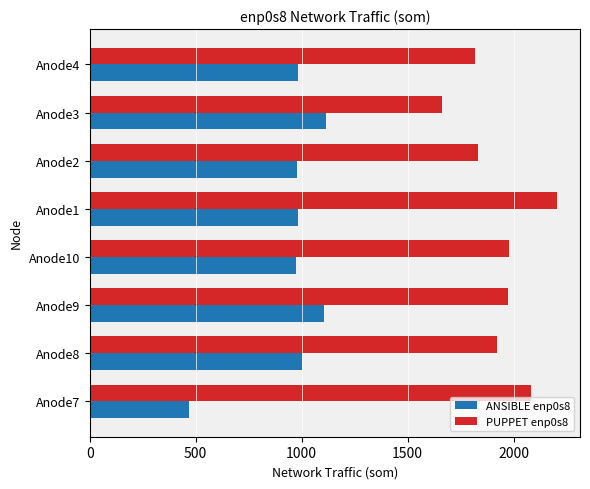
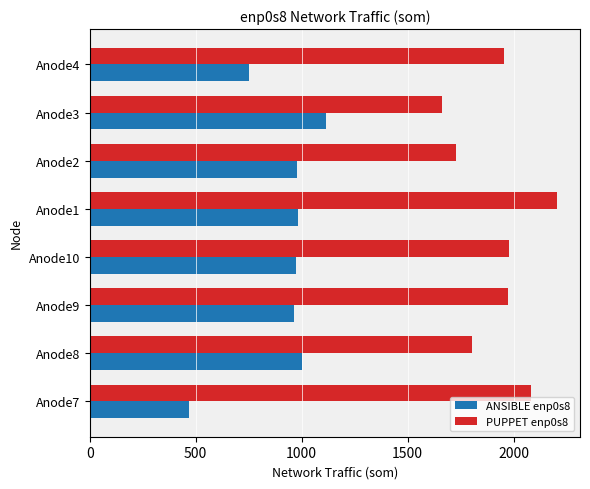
PUPPET enp0s8, Anode4: 1820 -> 1950
ANSIBLE enp0s8, Anode4: 980 -> 750
PUPPET enp0s8, Anode2: 1830 -> 1730
ANSIBLE enp0s8, Anode9: 1100 -> 960
PUPPET enp0s8, Anode8: 1920 -> 1810
